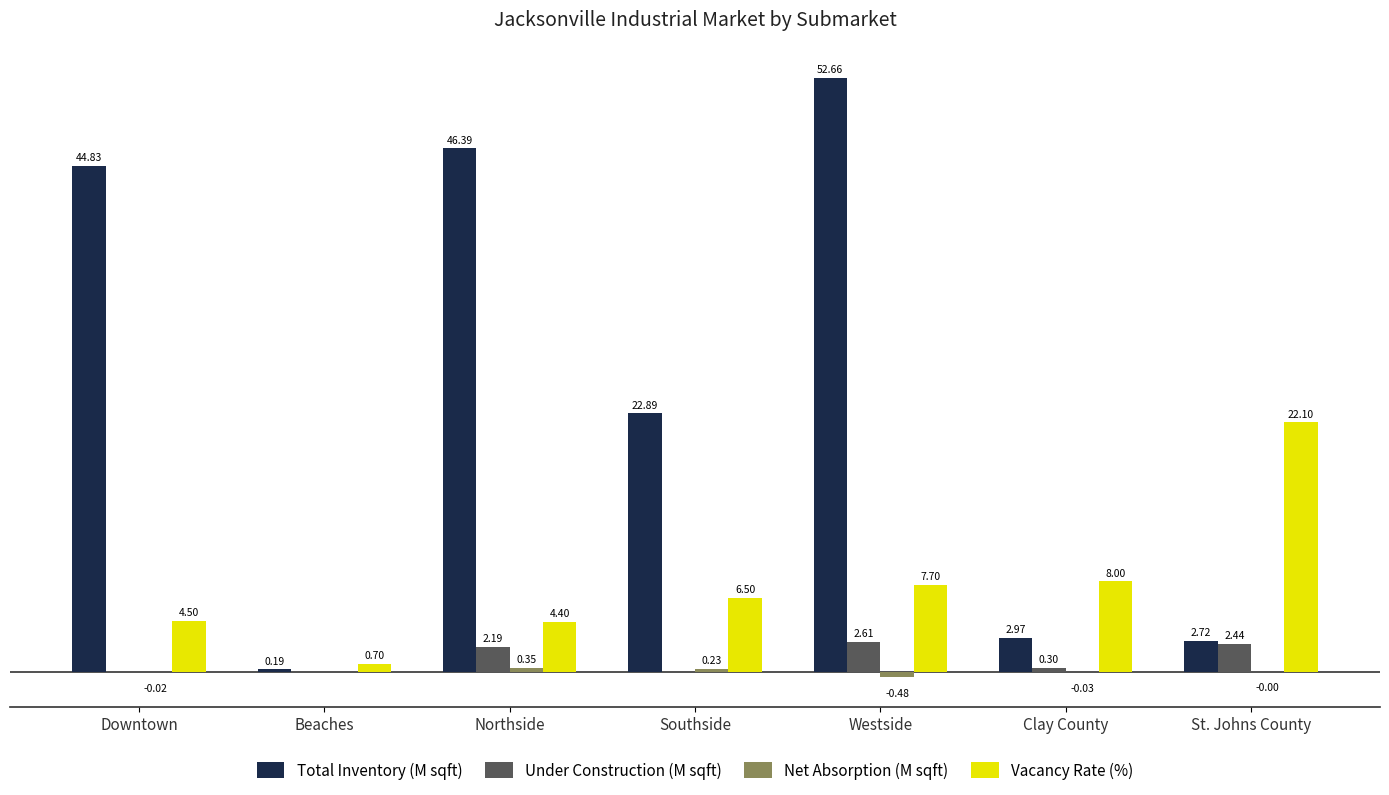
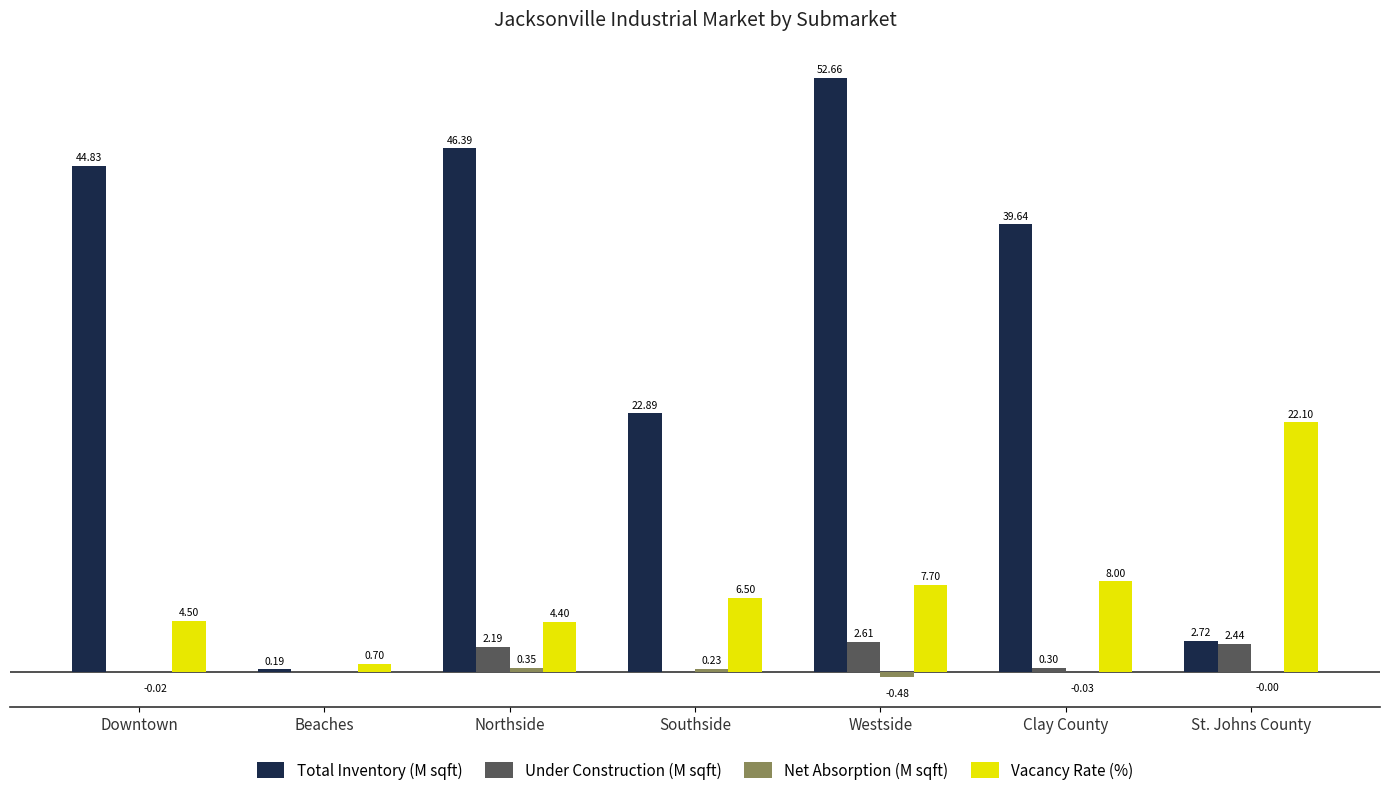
Total Inventory (M sqft), Clay County: 2.97 -> 39.64
